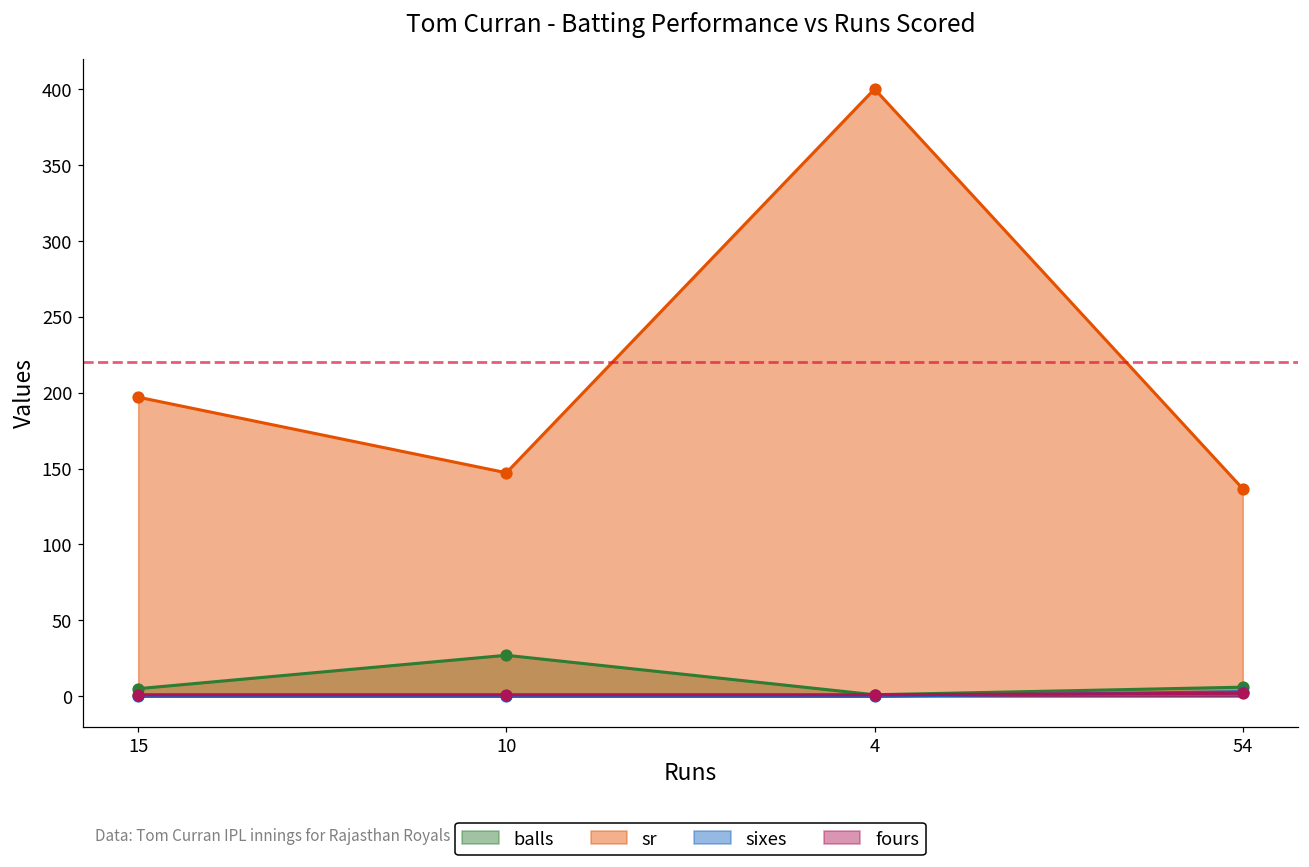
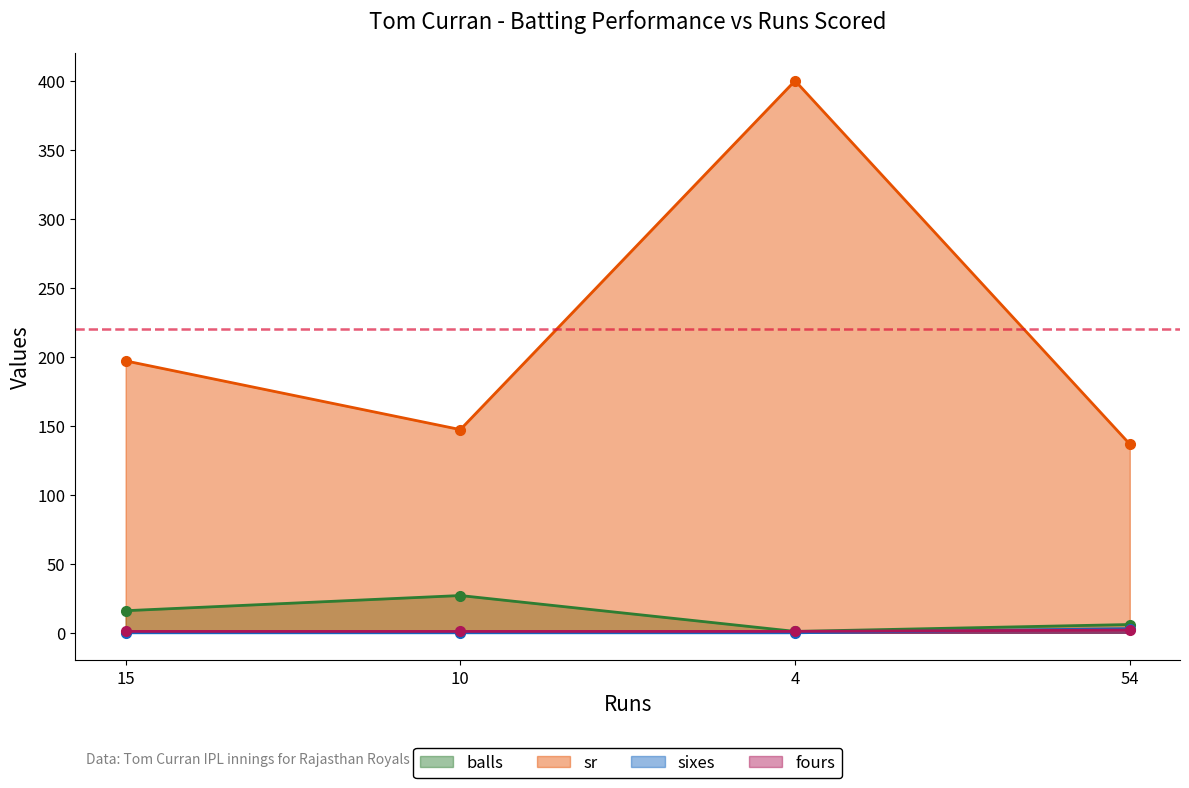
balls, 15: 5 -> 16
